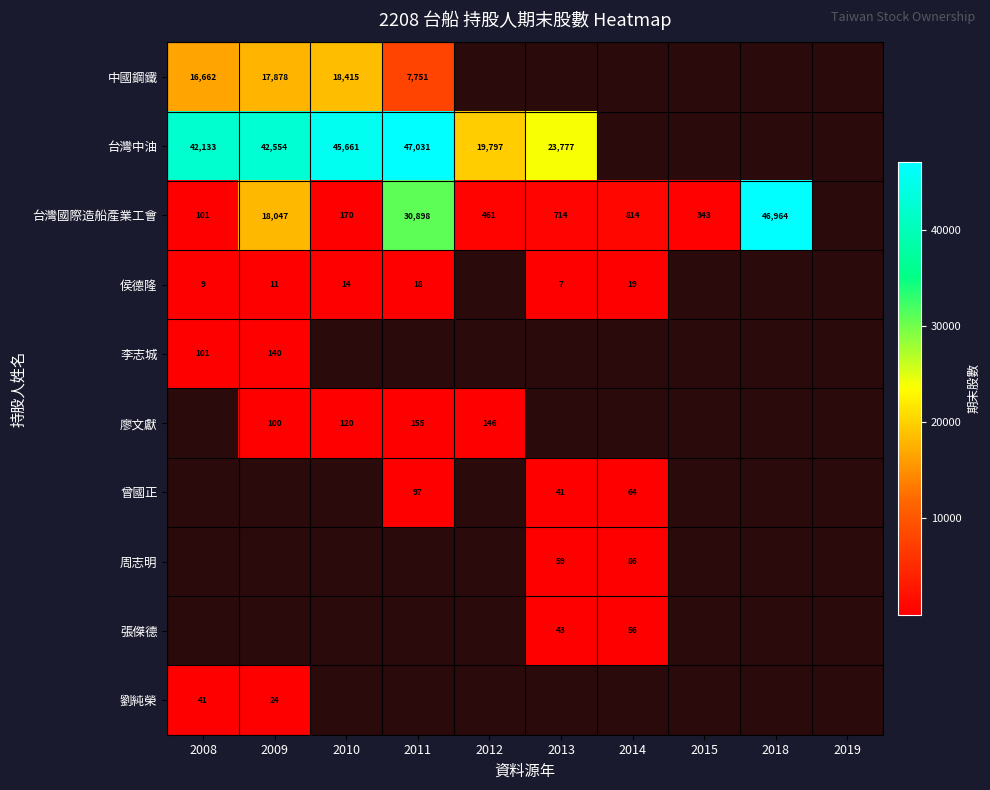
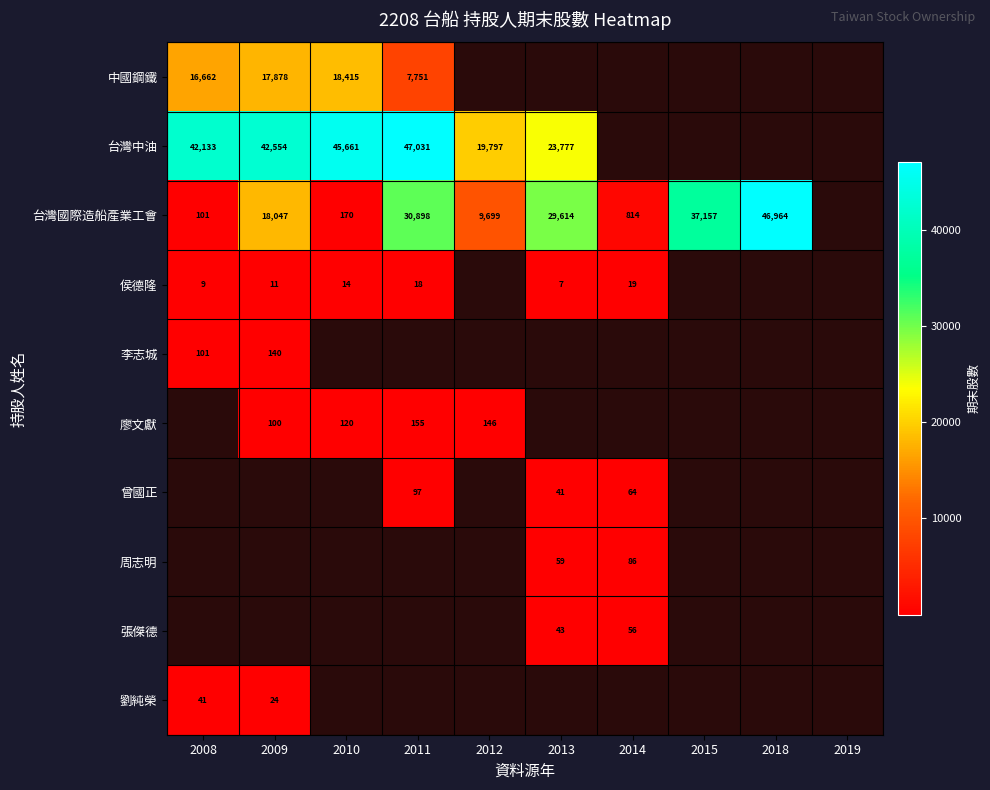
台灣國際造船產業工會, 2012: 461 -> 9,699
台灣國際造船產業工會, 2013: 714 -> 29,614
台灣國際造船產業工會, 2015: 343 -> 37,157
